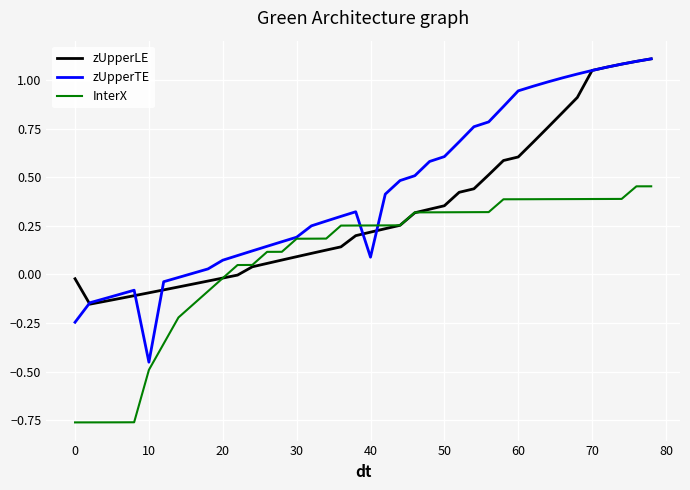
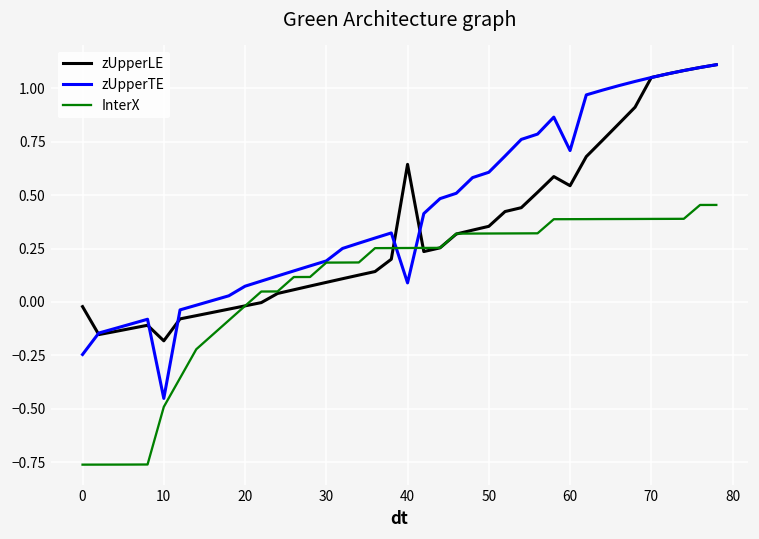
zUpperLE, 10: -0.09 -> -0.18
zUpperLE, 40: 0.22 -> 0.64
zUpperLE, 60: 0.61 -> 0.54
zUpperTE, 60: 0.95 -> 0.71
